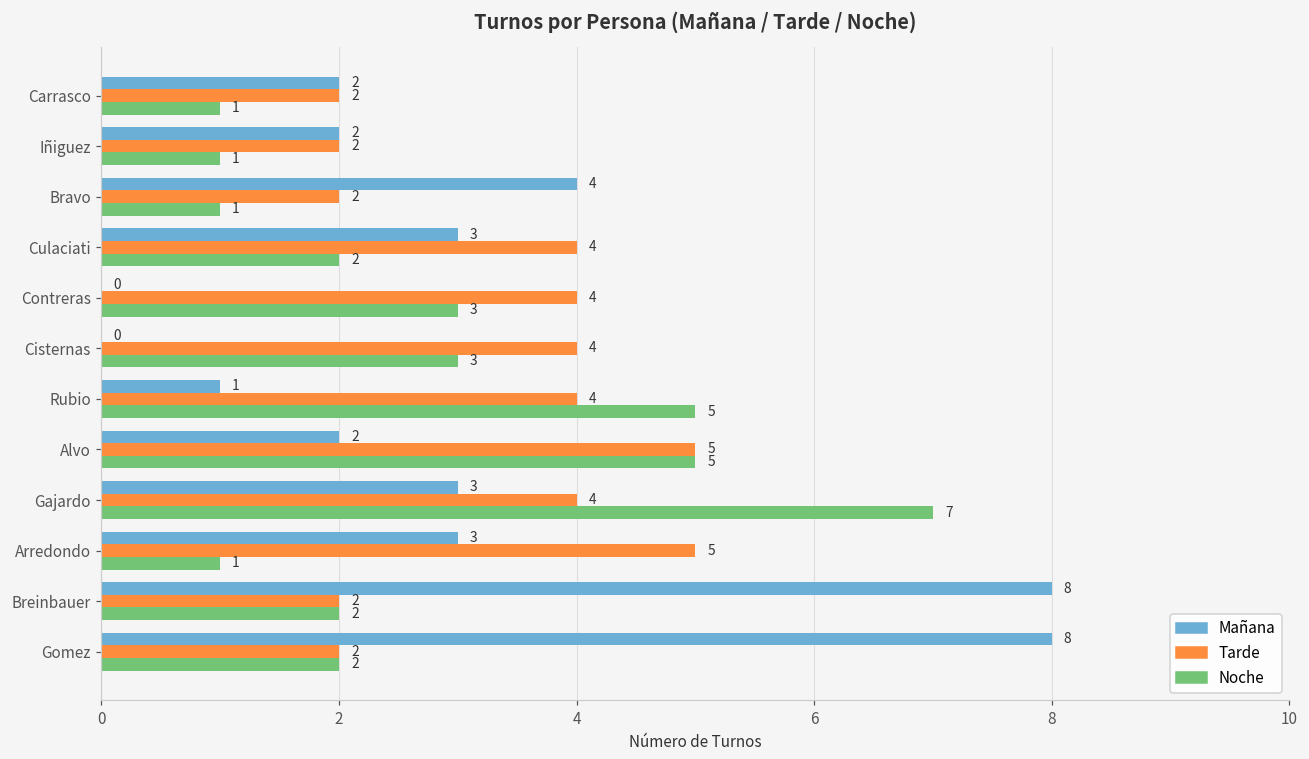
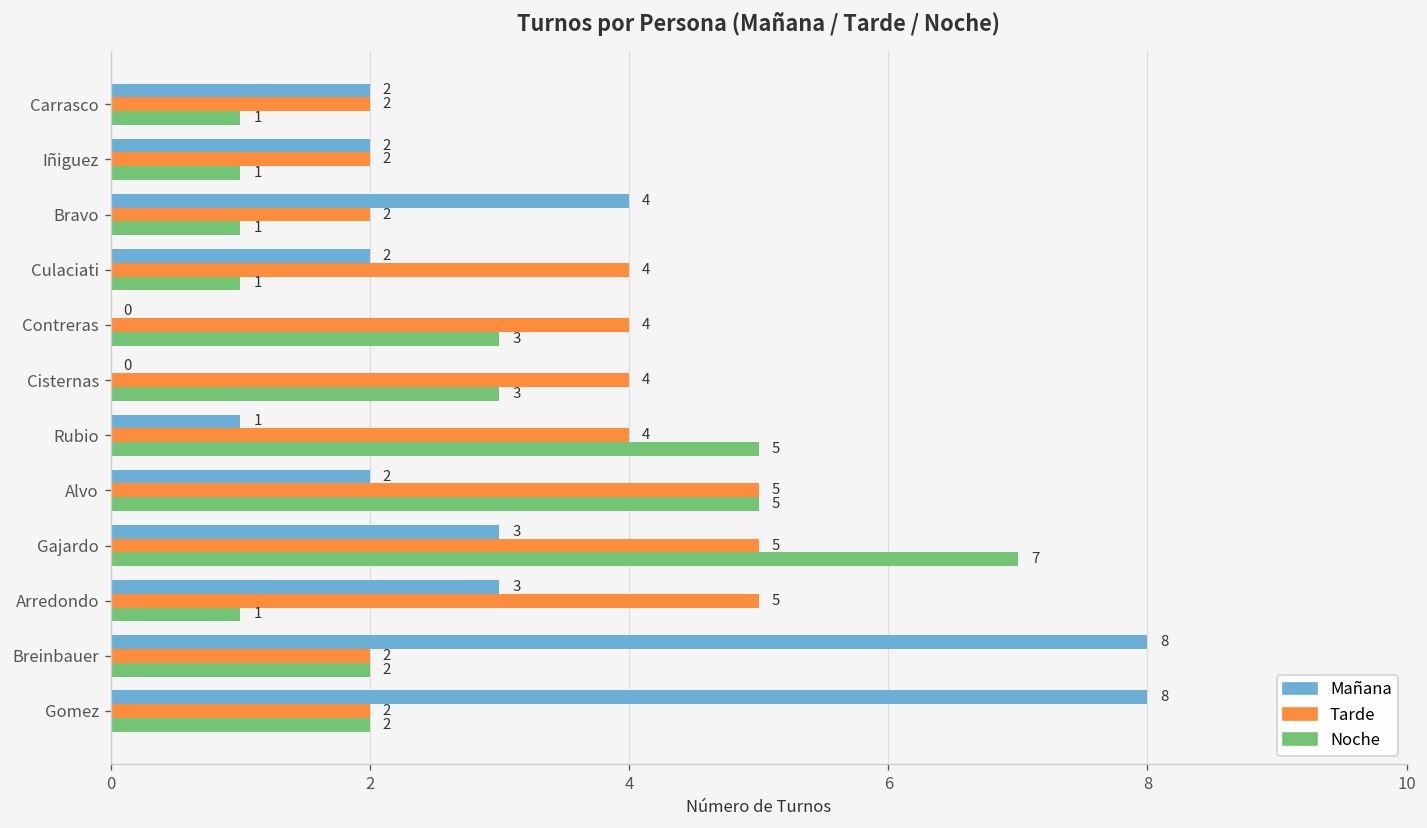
Mañana, Culaciati: 3 -> 2
Noche, Culaciati: 2 -> 1
Tarde, Gajardo: 4 -> 5
